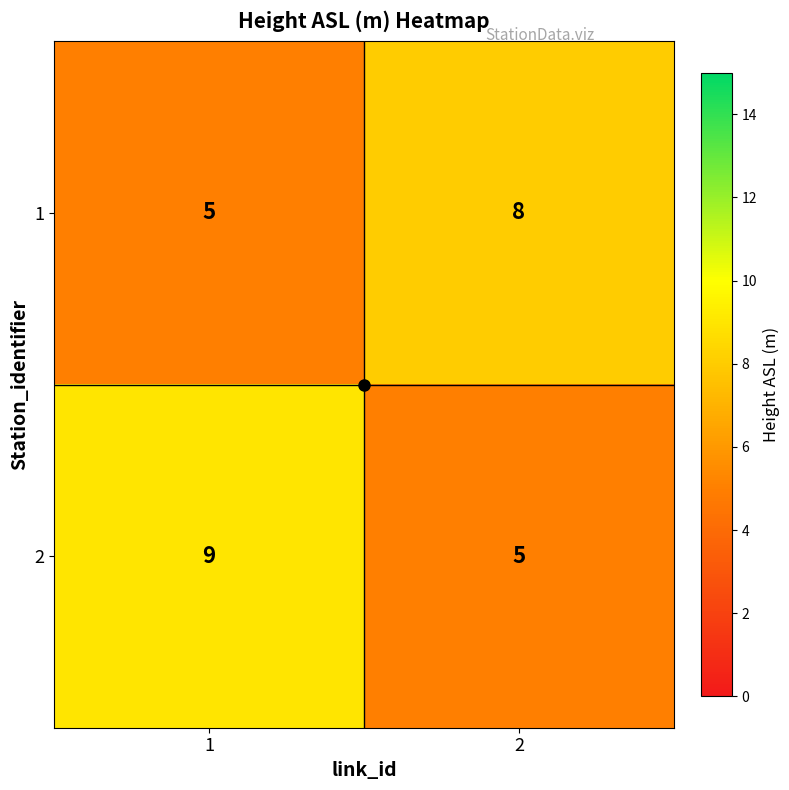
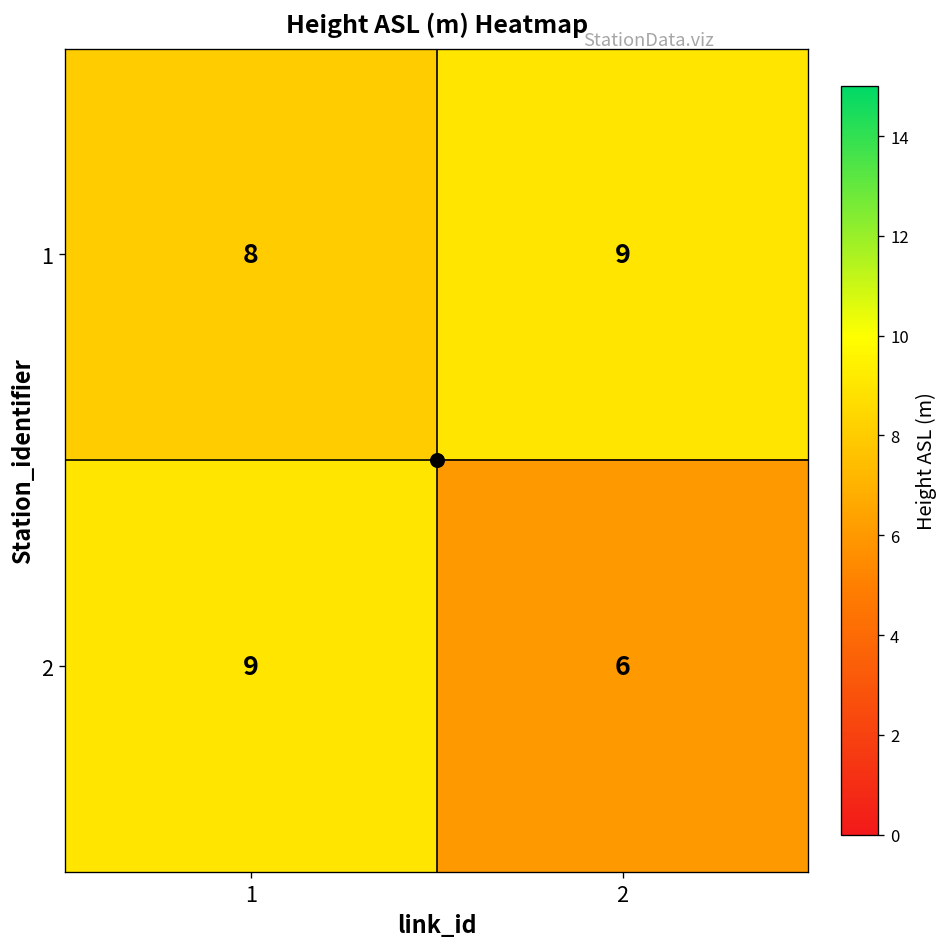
1, 1: 5 -> 8
1, 2: 8 -> 9
2, 2: 5 -> 6
